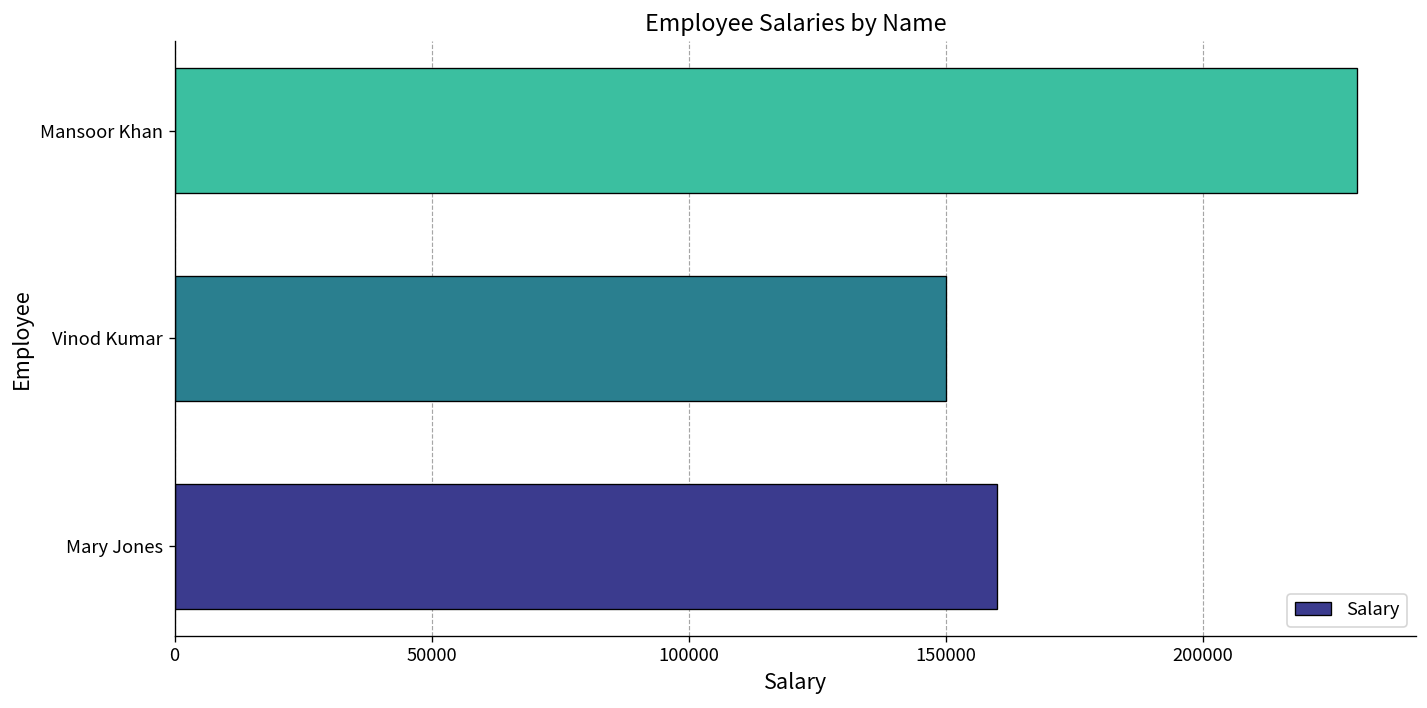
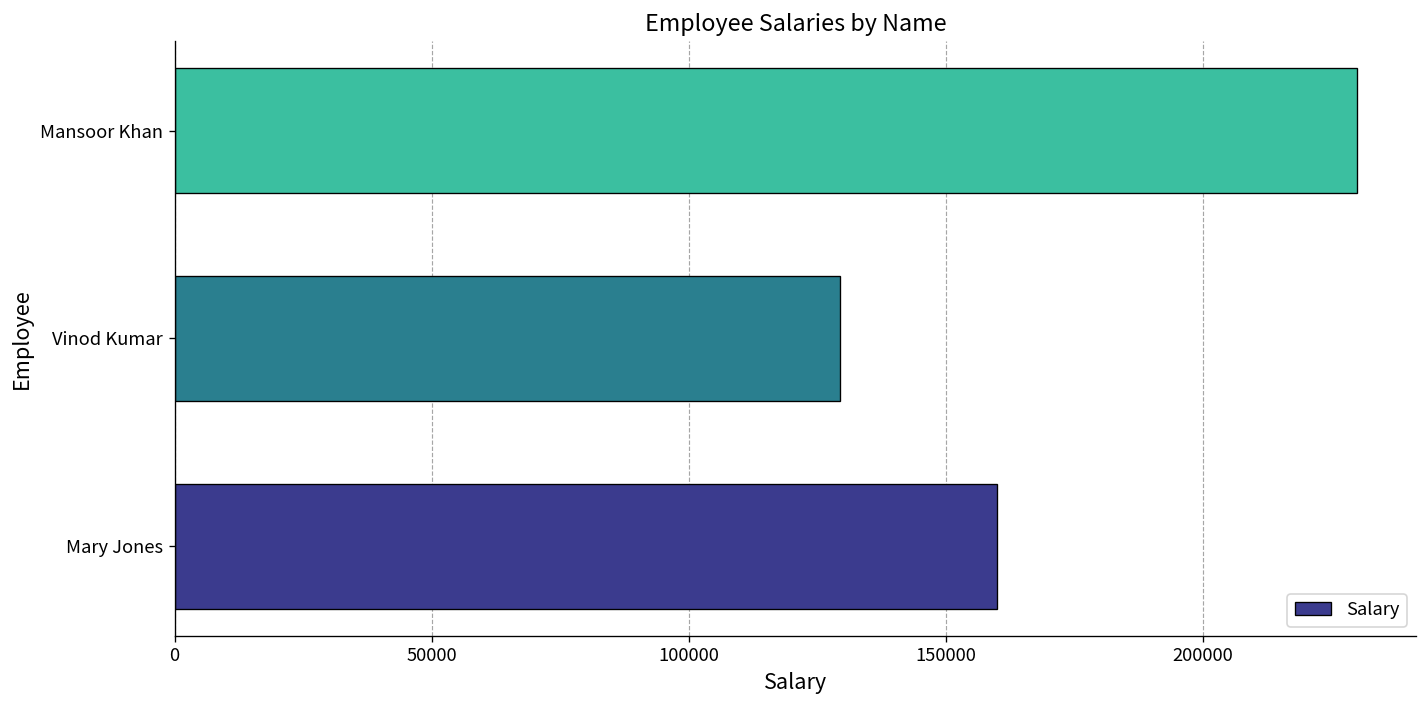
Vinod Kumar: 150000 -> 129000
